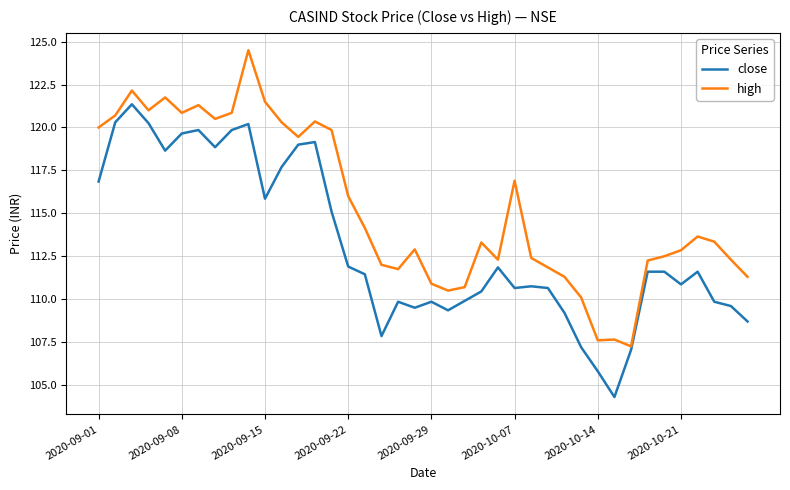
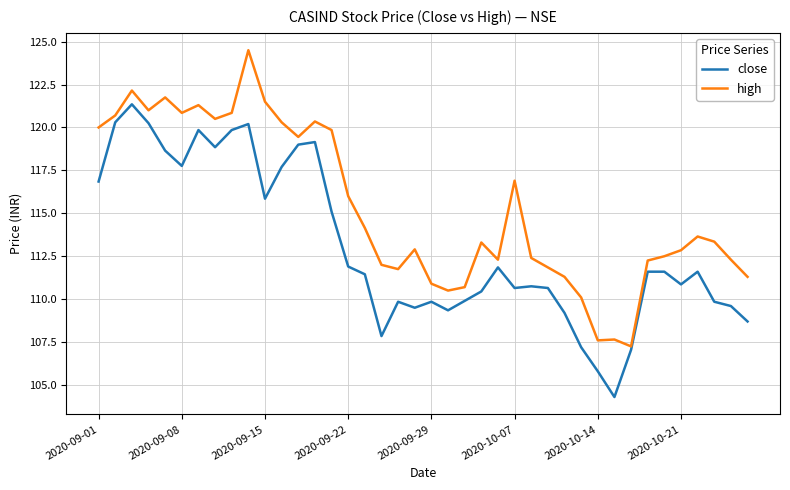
close, 2020-09-08: 119.7 -> 117.8
